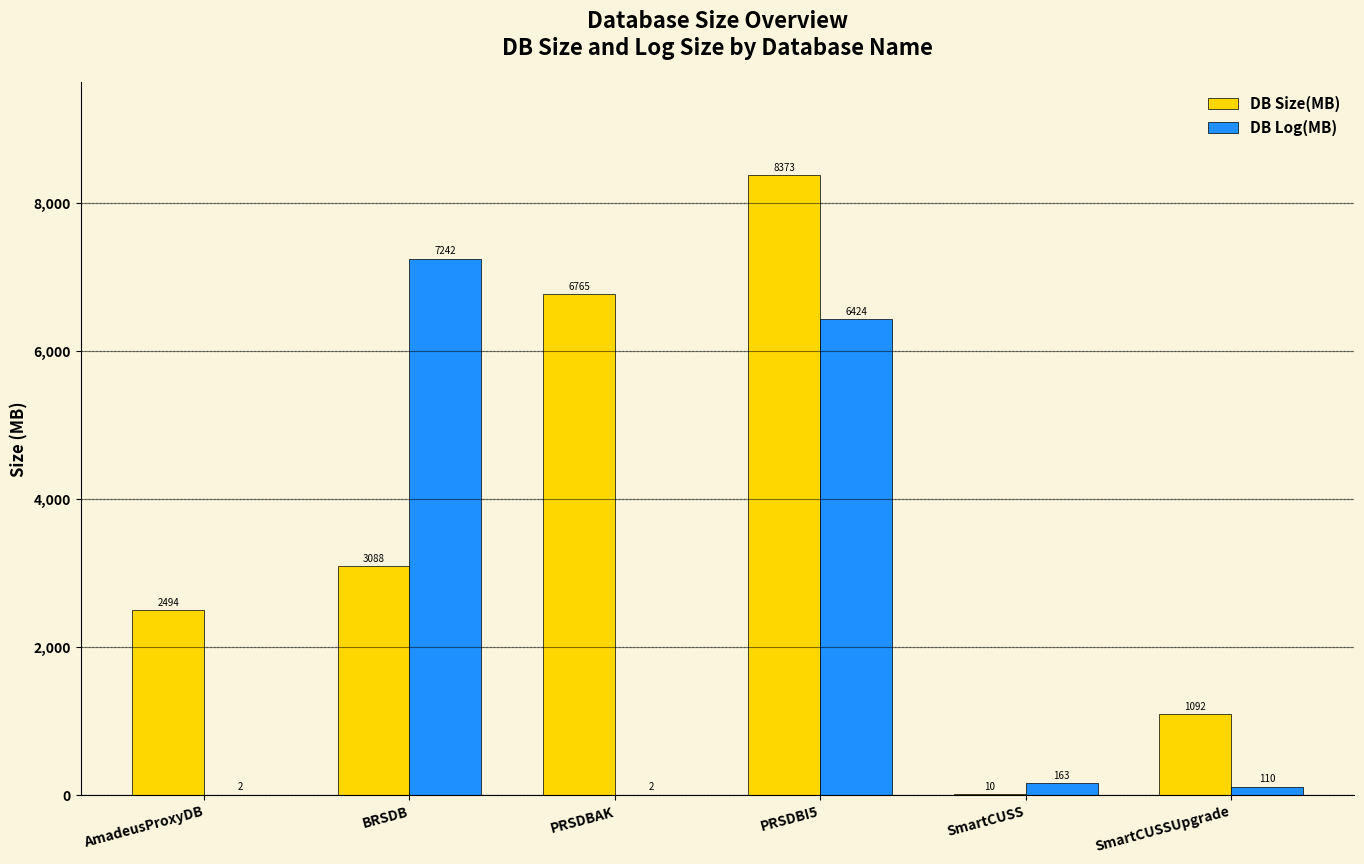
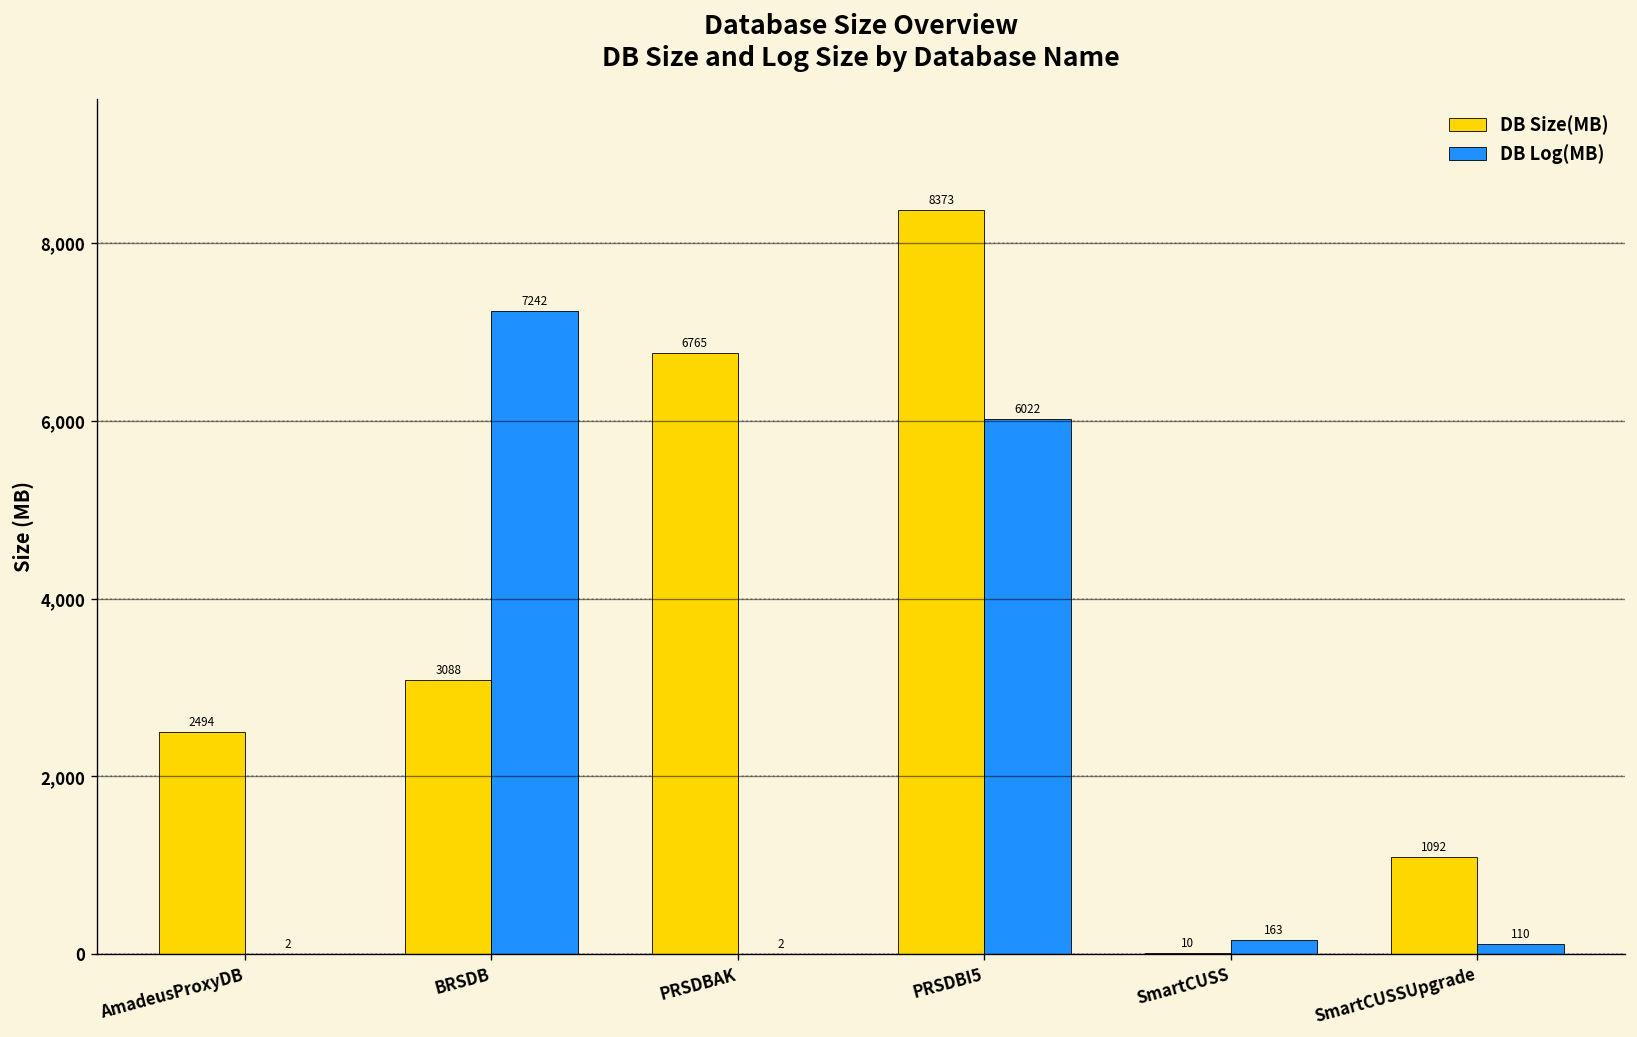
DB Log(MB), PRSDBI5: 6424 -> 6022
